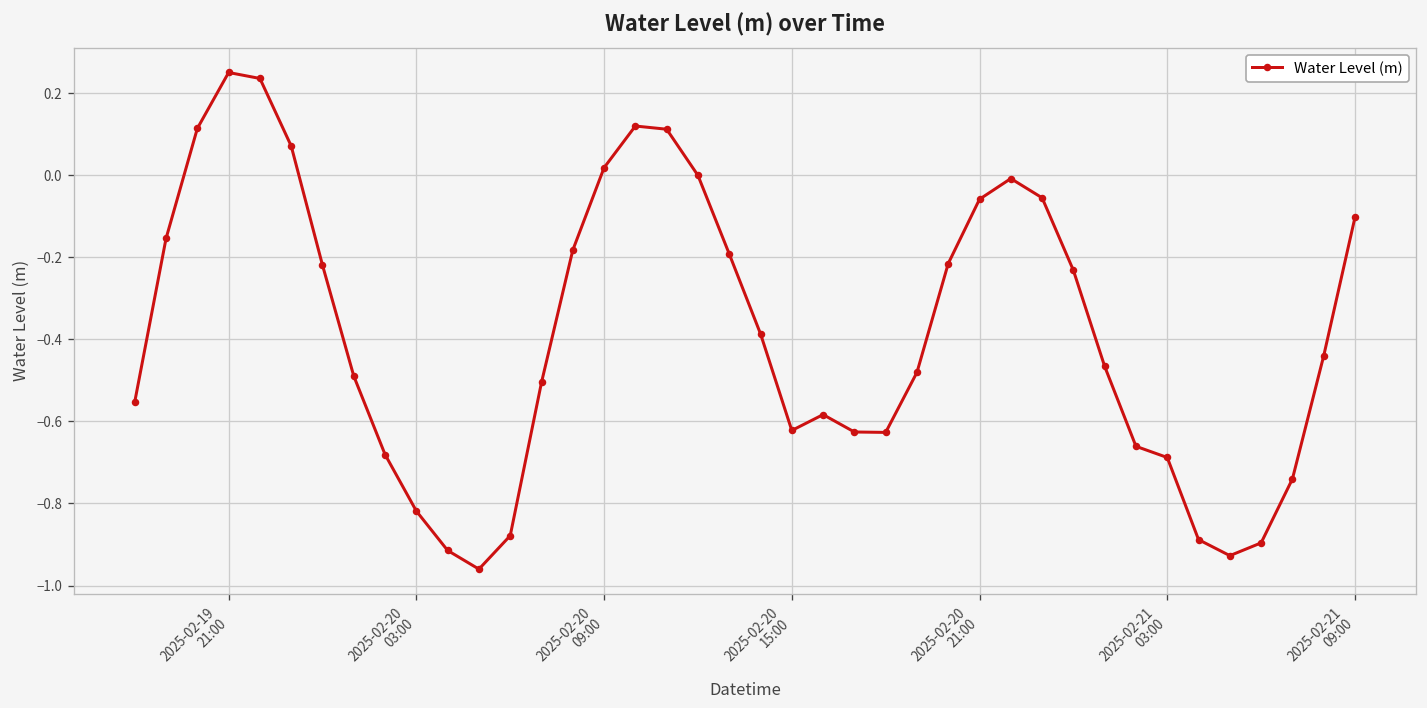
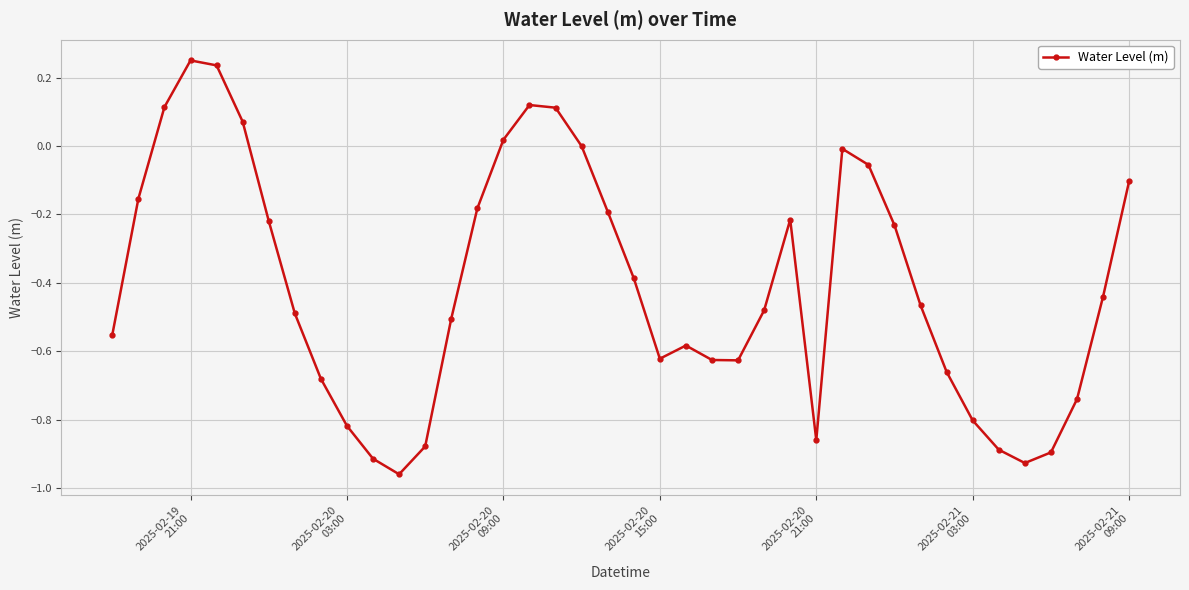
2025-02-20 21:00: -0.06 -> -0.86
2025-02-21 03:00: -0.69 -> -0.80
